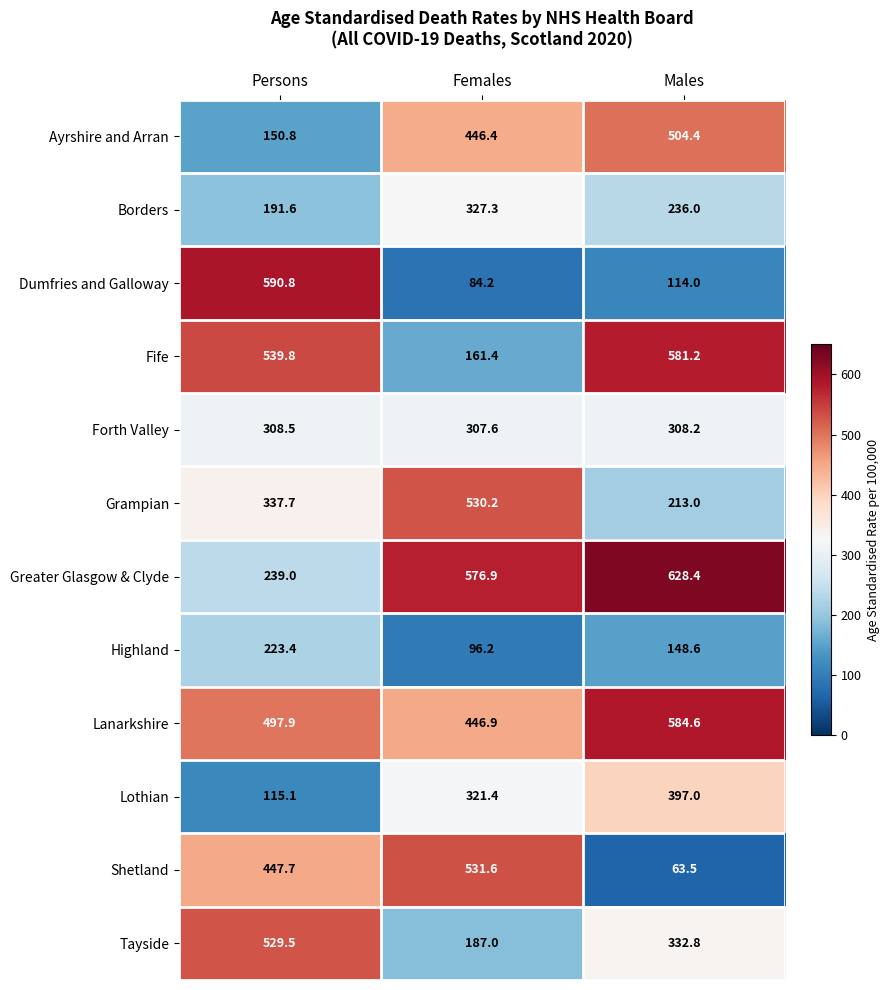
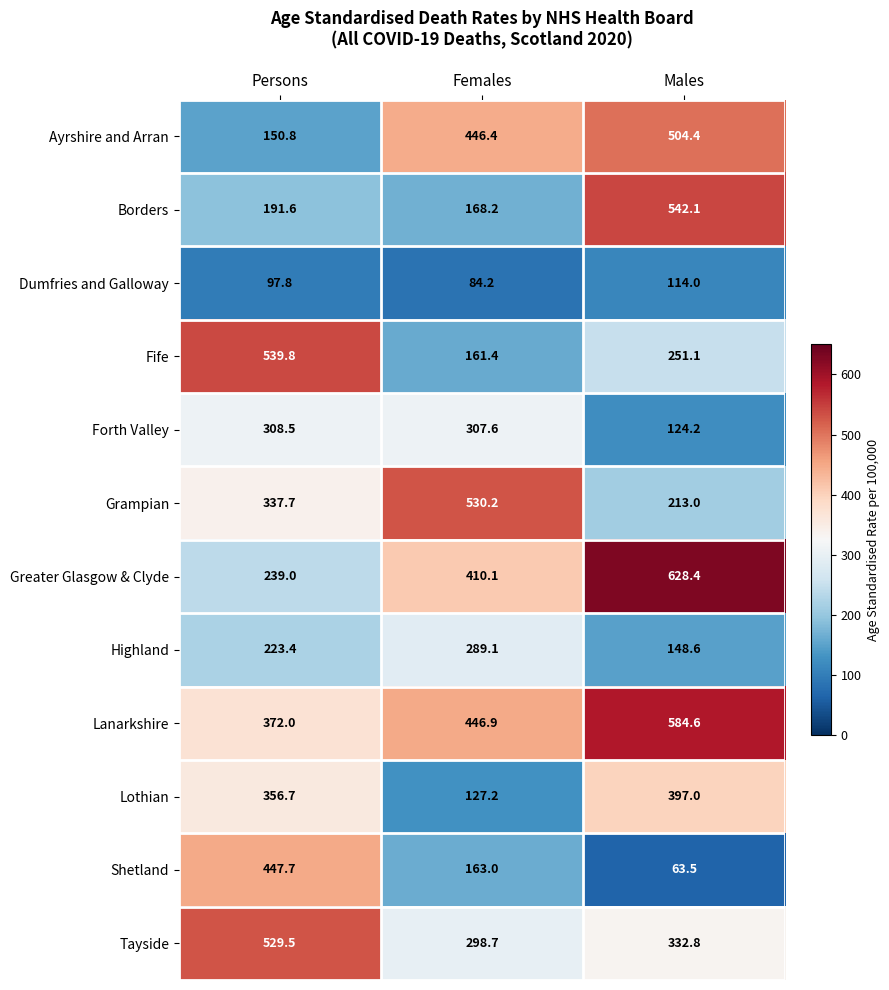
Borders, Females: 327.3 -> 168.2
Borders, Males: 236.0 -> 542.1
Dumfries and Galloway, Persons: 590.8 -> 97.8
Fife, Males: 581.2 -> 251.1
Forth Valley, Males: 308.2 -> 124.2
Greater Glasgow & Clyde, Females: 576.9 -> 410.1
Highland, Females: 96.2 -> 289.1
Lanarkshire, Persons: 497.9 -> 372.0
Lothian, Persons: 115.1 -> 356.7
Lothian, Females: 321.4 -> 127.2
Shetland, Females: 531.6 -> 163.0
Tayside, Females: 187.0 -> 298.7
